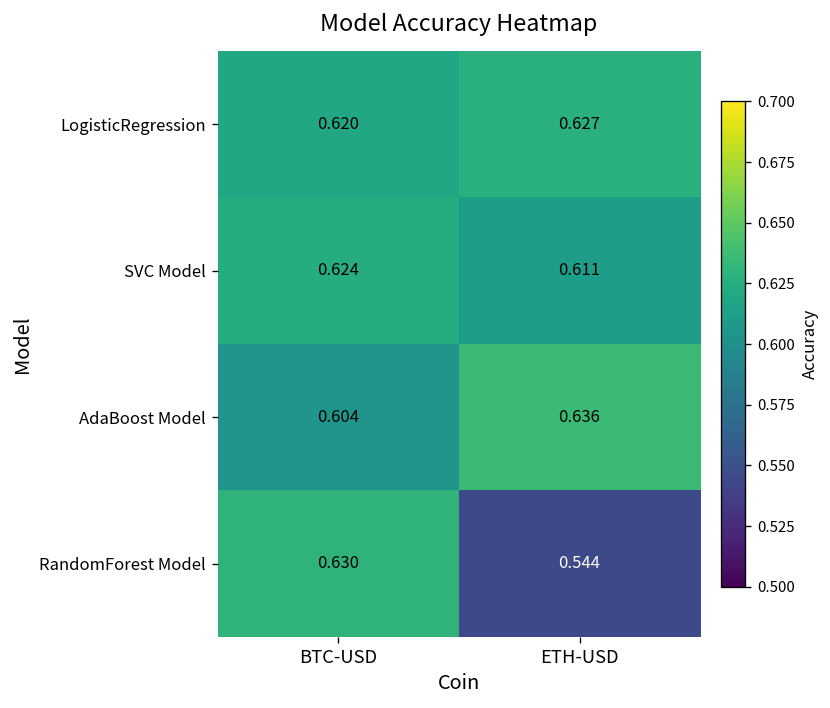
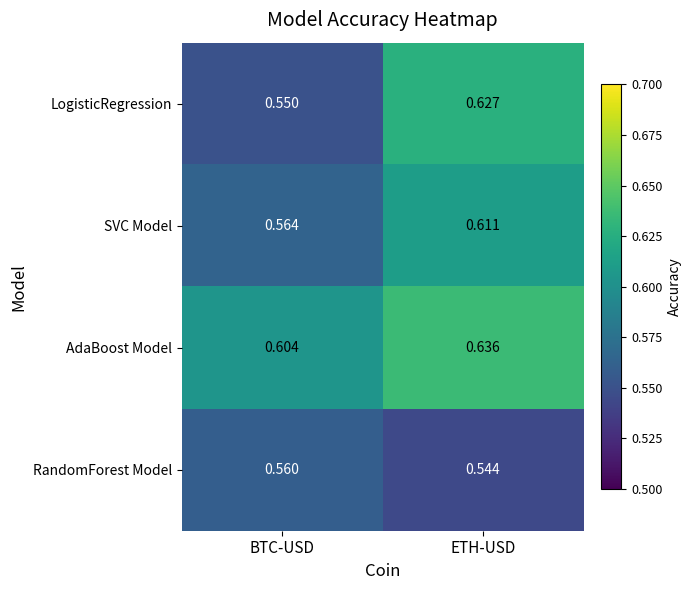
LogisticRegression, BTC-USD: 0.620 -> 0.550
SVC Model, BTC-USD: 0.624 -> 0.564
RandomForest Model, BTC-USD: 0.630 -> 0.560
